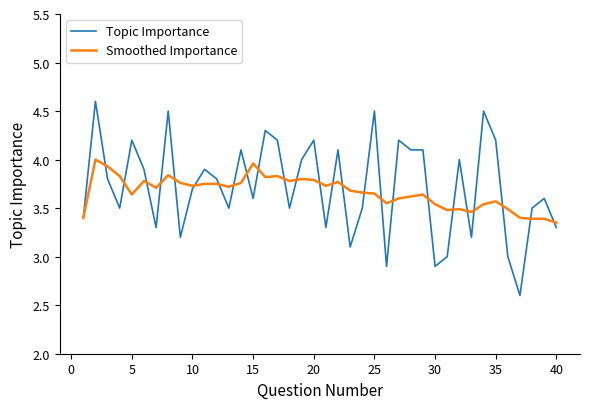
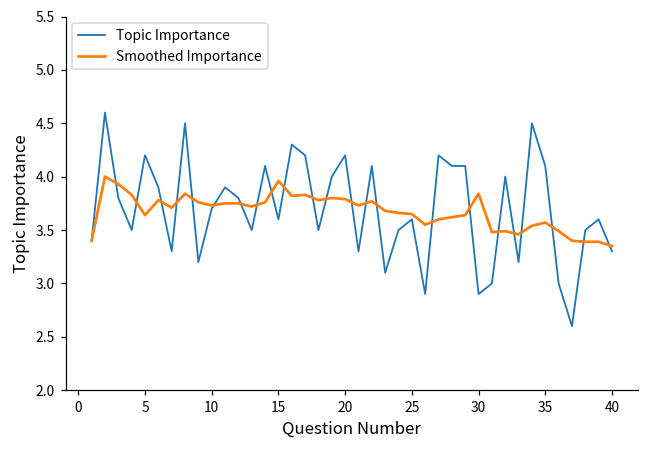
Topic Importance, 25: 4.5 -> 3.6
Smoothed Importance, 30: 3.5 -> 3.8
Topic Importance, 35: 4.2 -> 4.1
